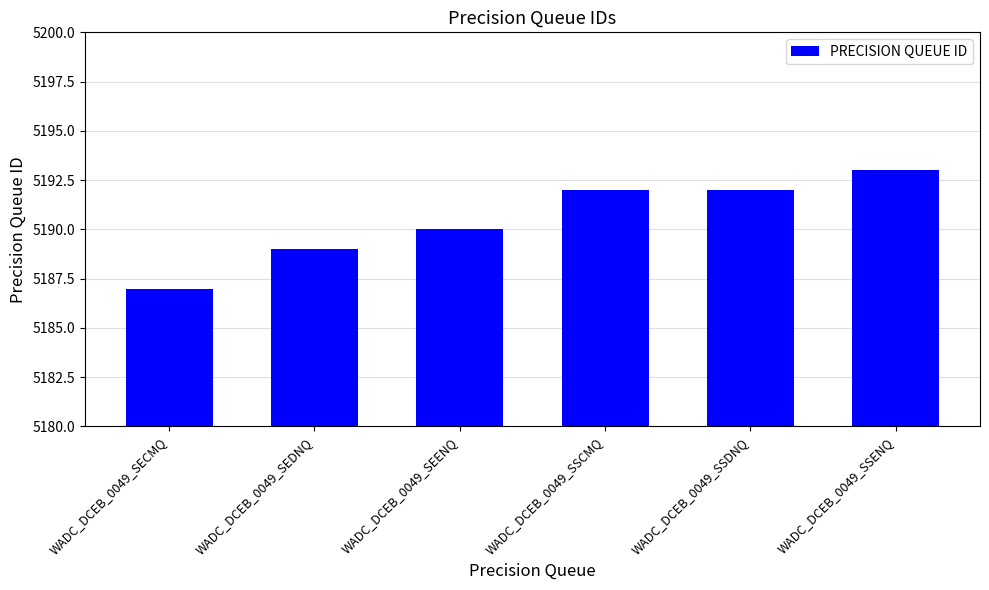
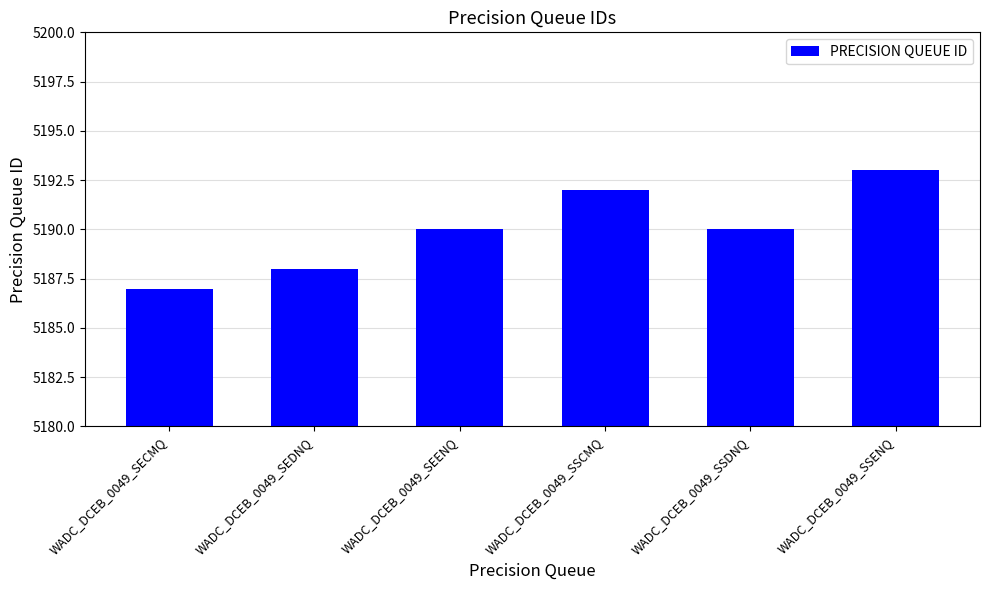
WADC_DCEB_0049_SEDNQ: 5189 -> 5188
WADC_DCEB_0049_SSDNQ: 5192 -> 5190
